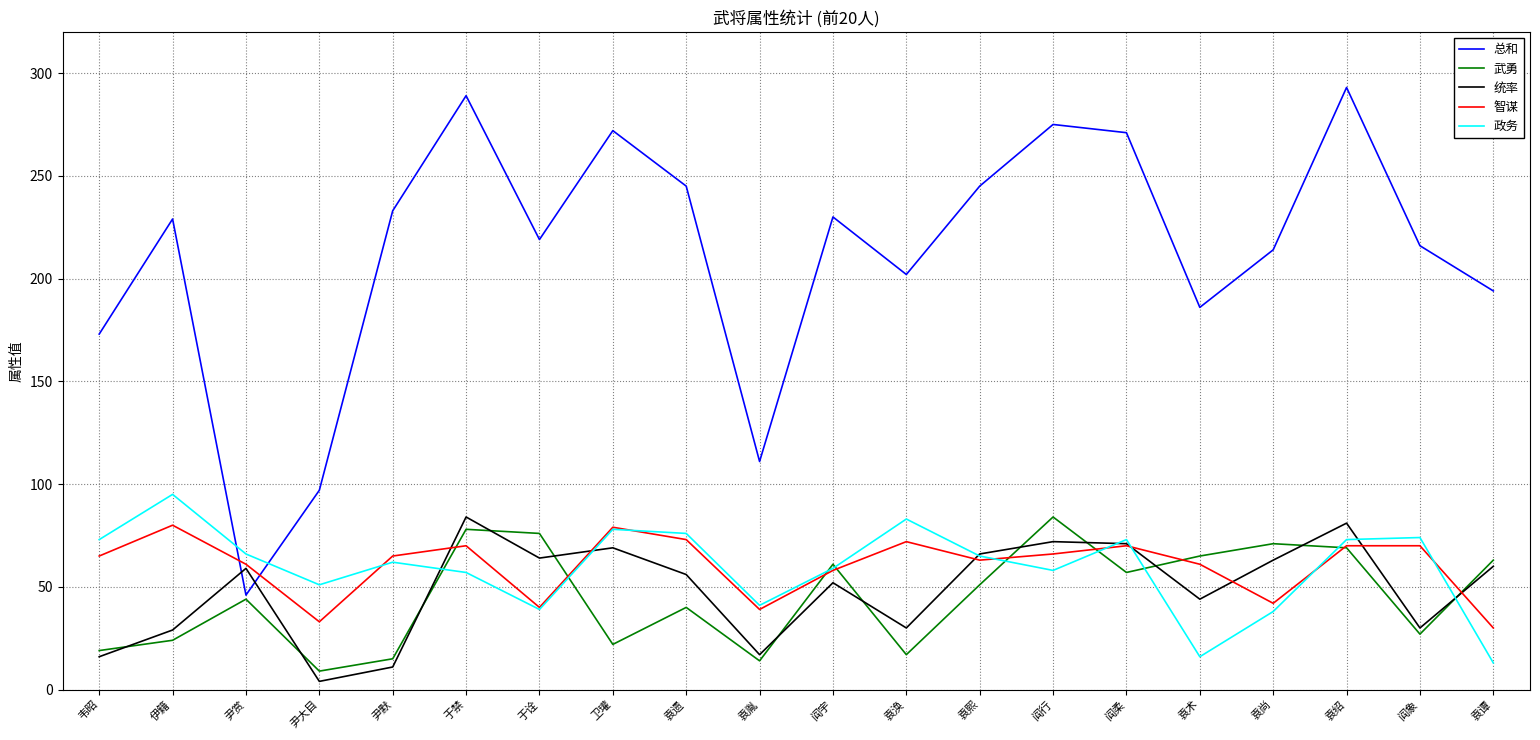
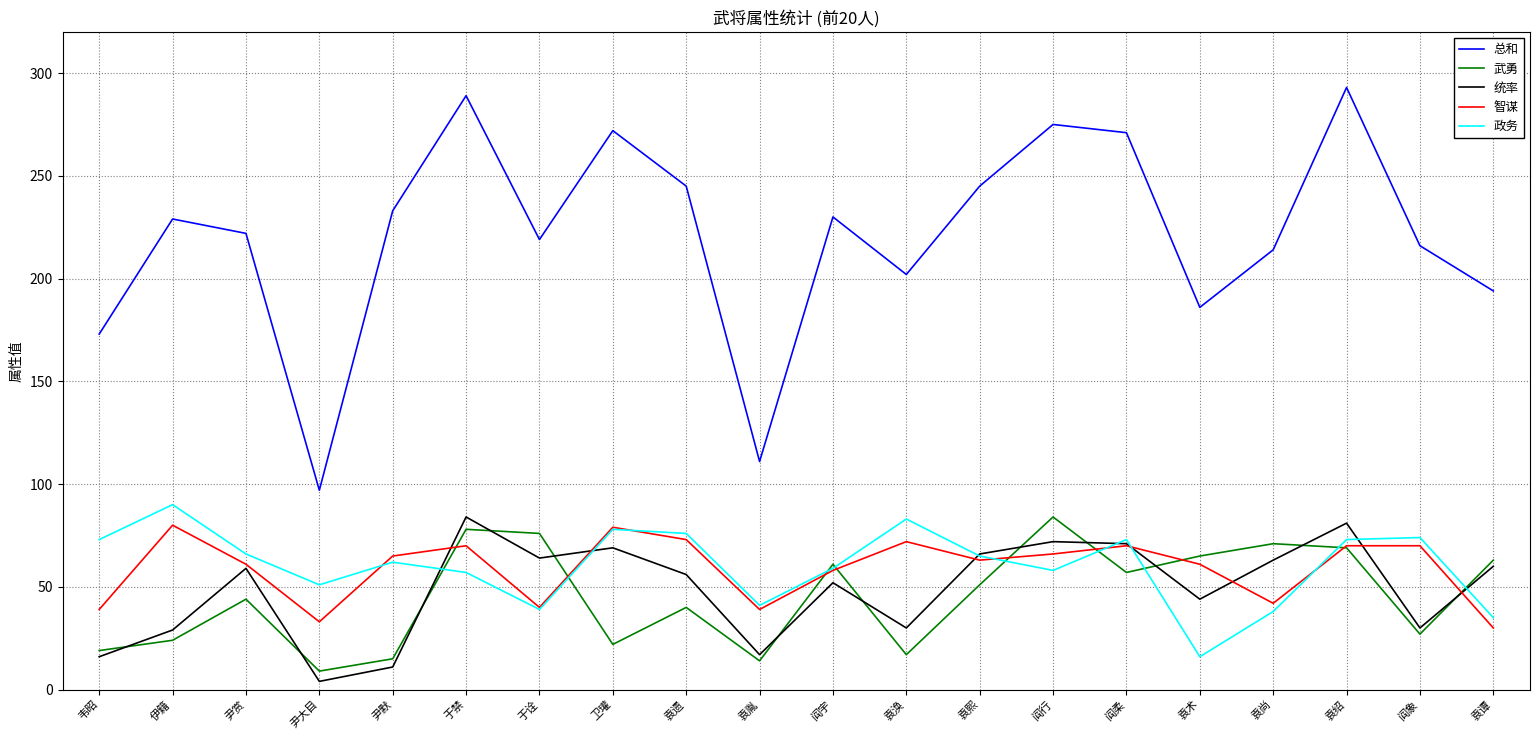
智谋, 韦昭: 65 -> 39
政务, 伊籍: 95 -> 90
总和, 尹赏: 46 -> 222
政务, 袁谭: 13 -> 35
